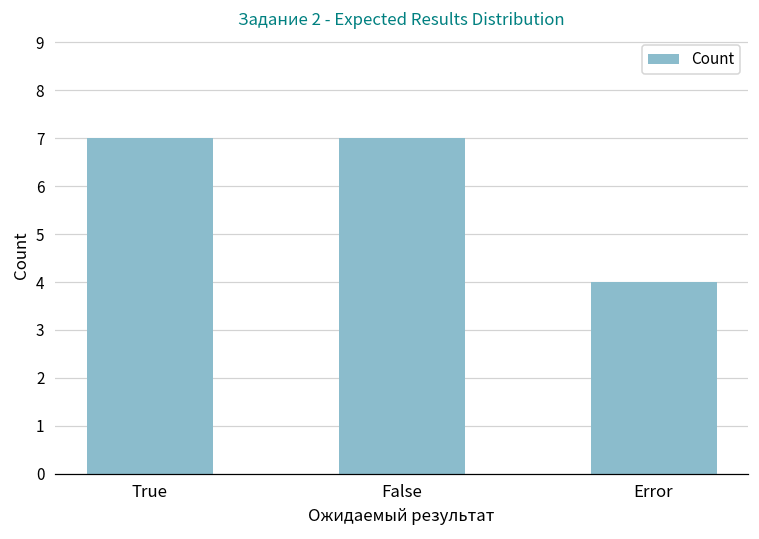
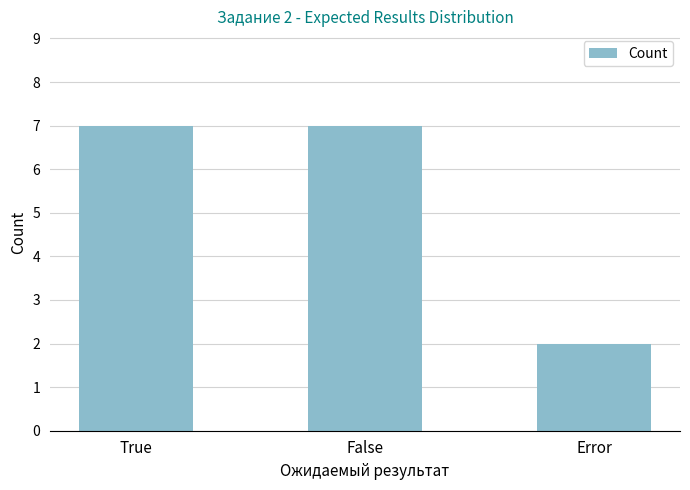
Error: 4 -> 2
